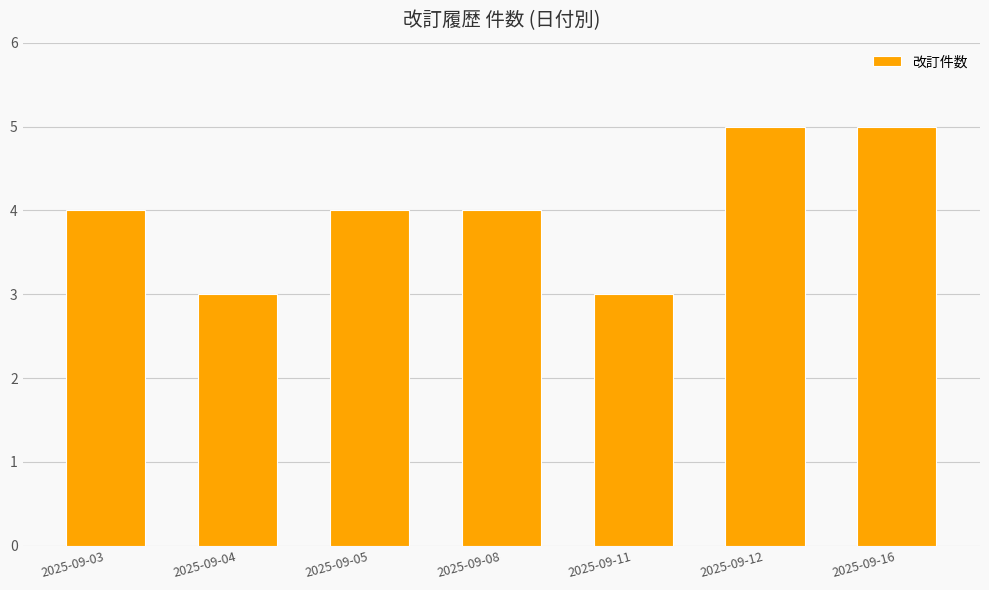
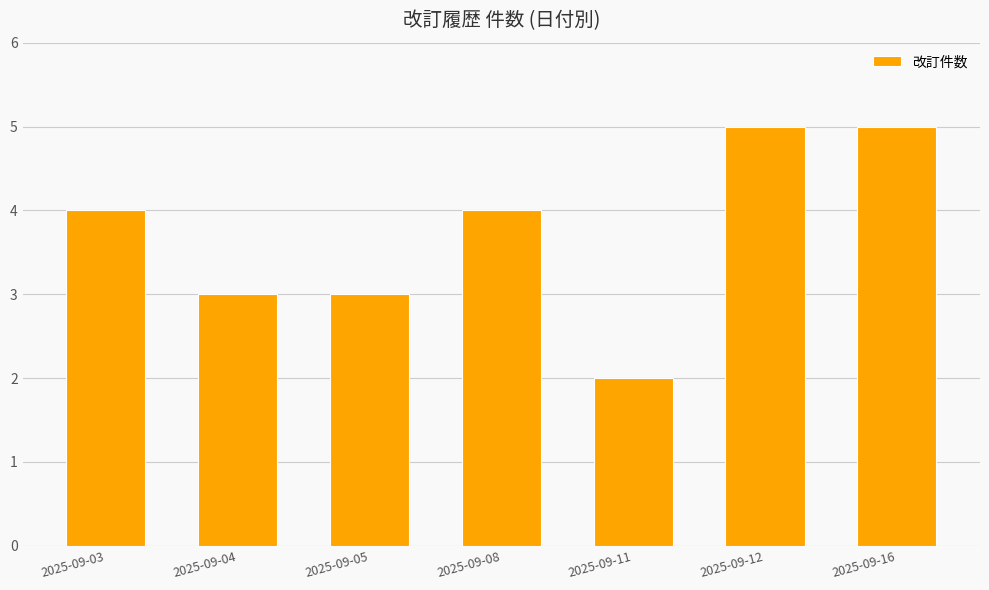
2025-09-05: 4 -> 3
2025-09-11: 3 -> 2
